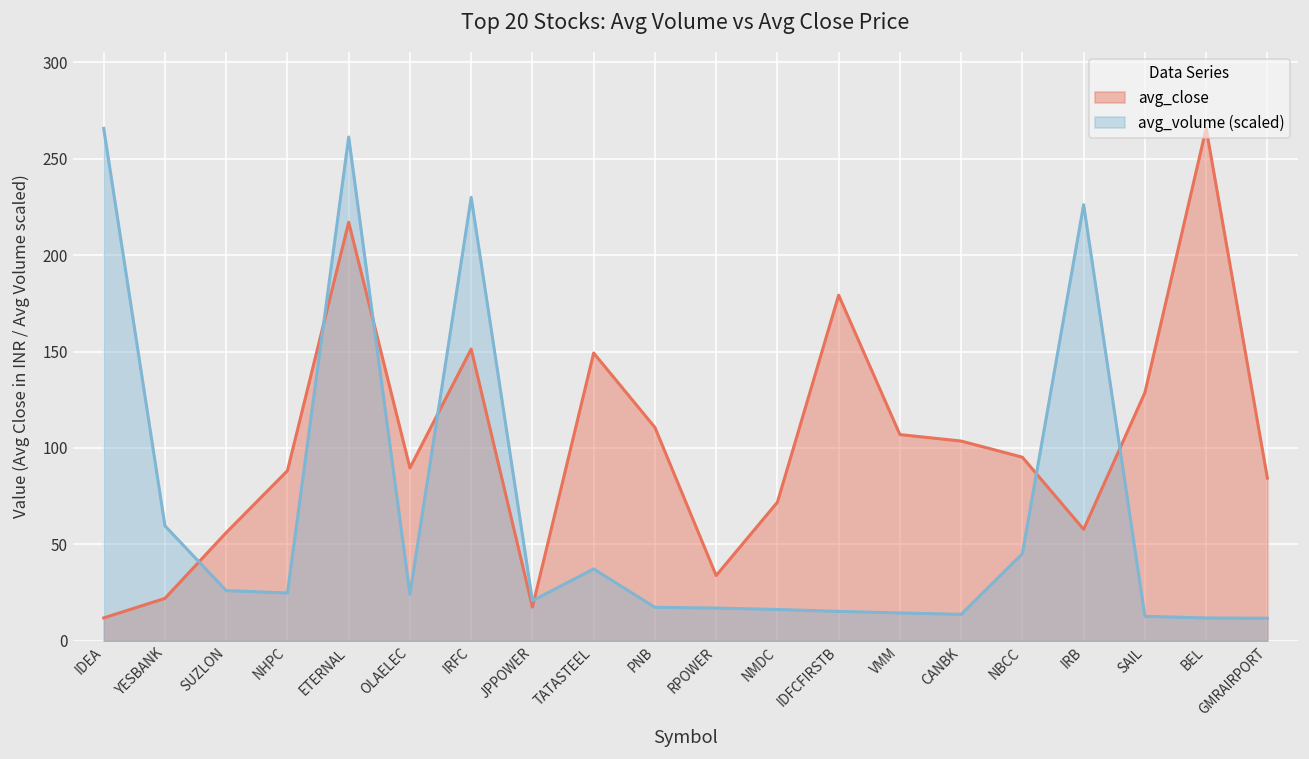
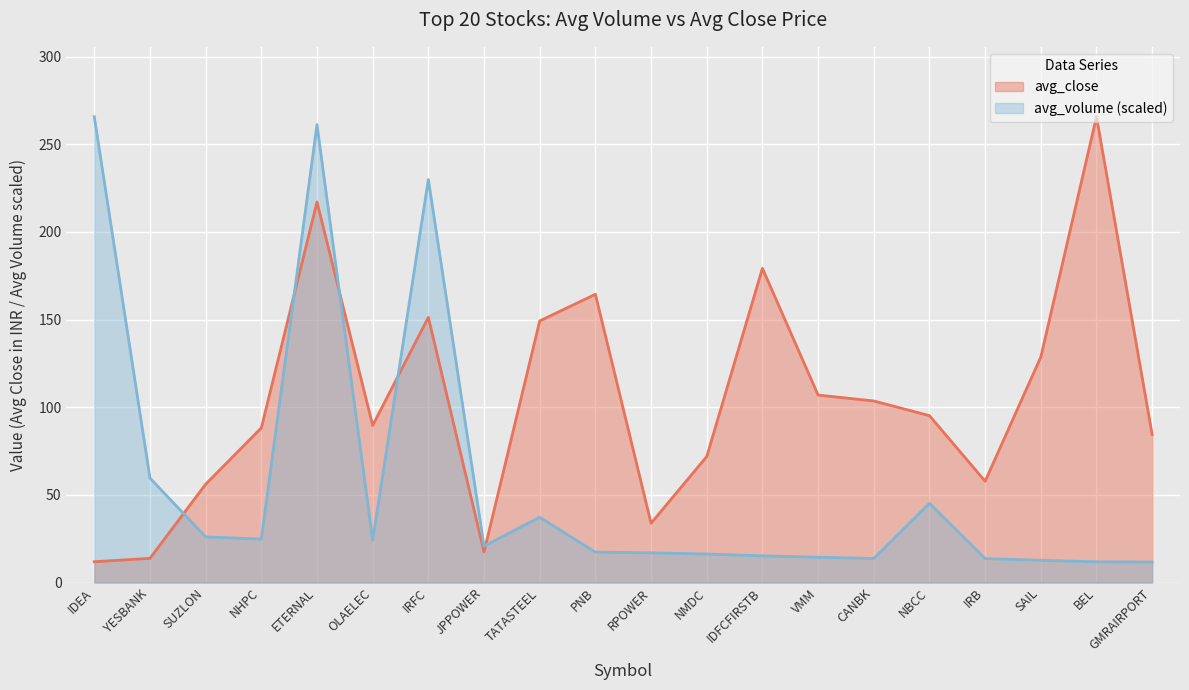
avg_close, YESBANK: 22 -> 14
avg_close, PNB: 111 -> 164
avg_volume (scaled), IRB: 226 -> 14
